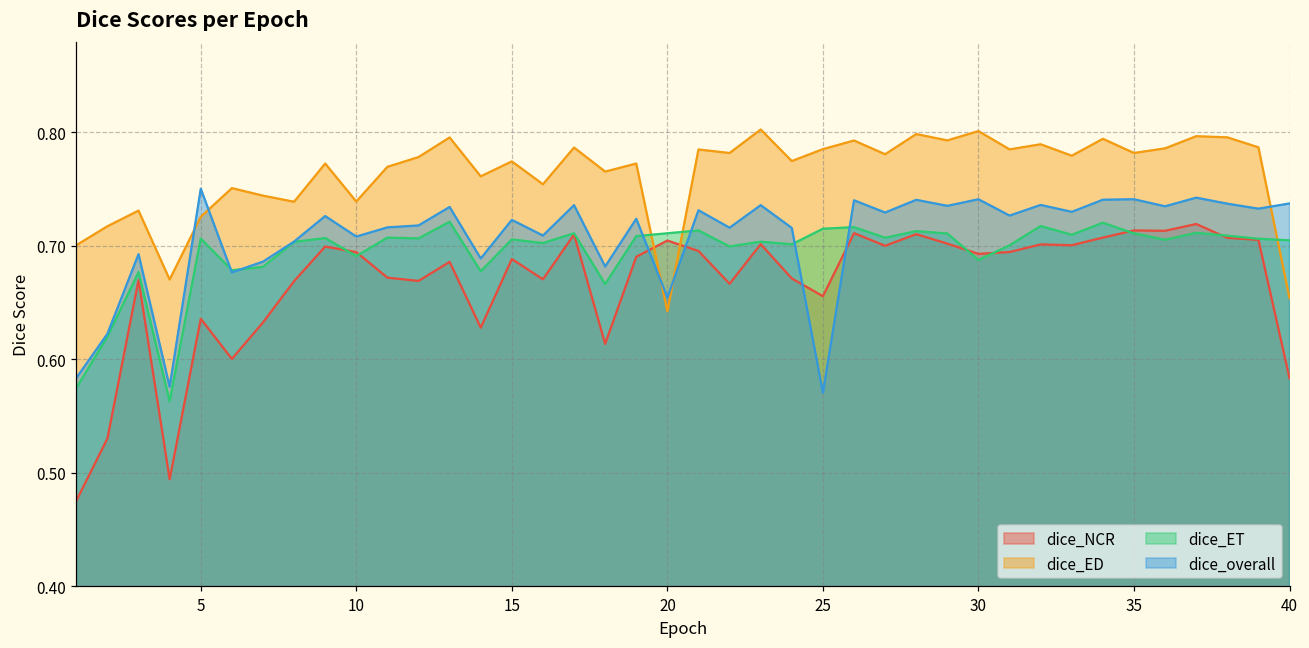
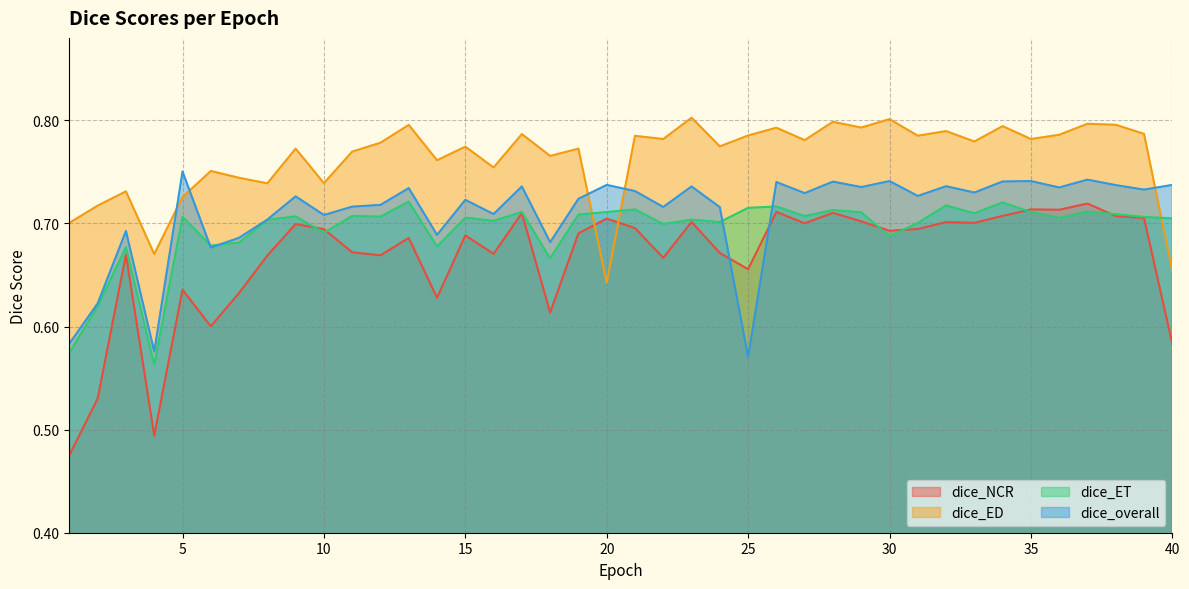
dice_overall, 20: 0.655 -> 0.737
